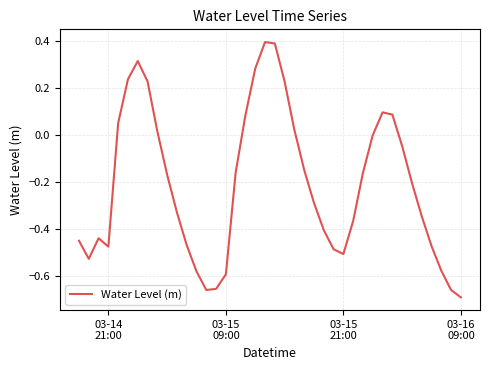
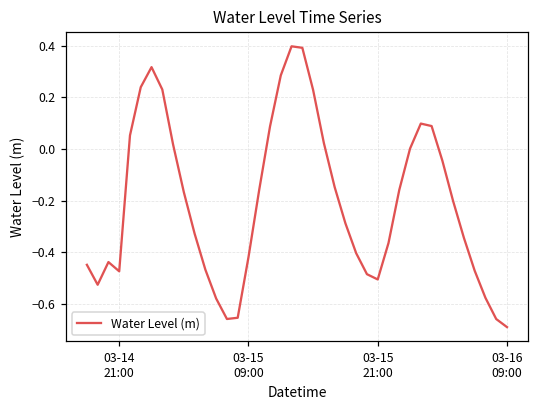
03-15 09:00: -0.59 -> -0.42
